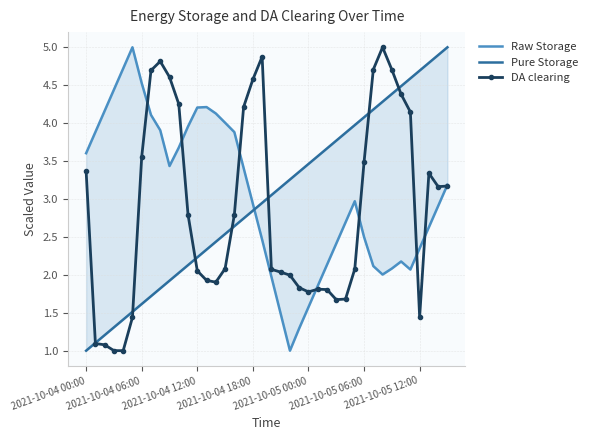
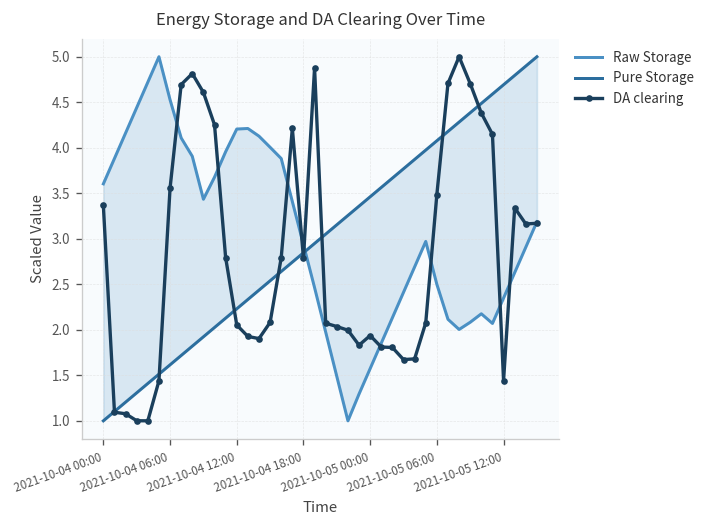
DA clearing, 2021-10-04 18:00: 4.6 -> 2.8
DA clearing, 2021-10-05 00:00: 1.8 -> 1.9
